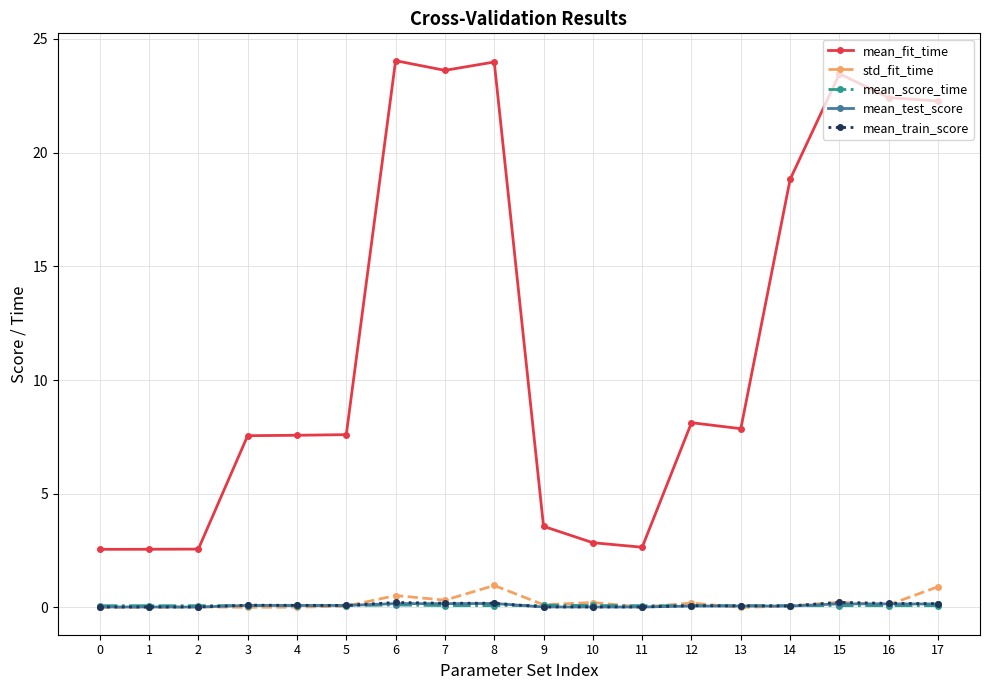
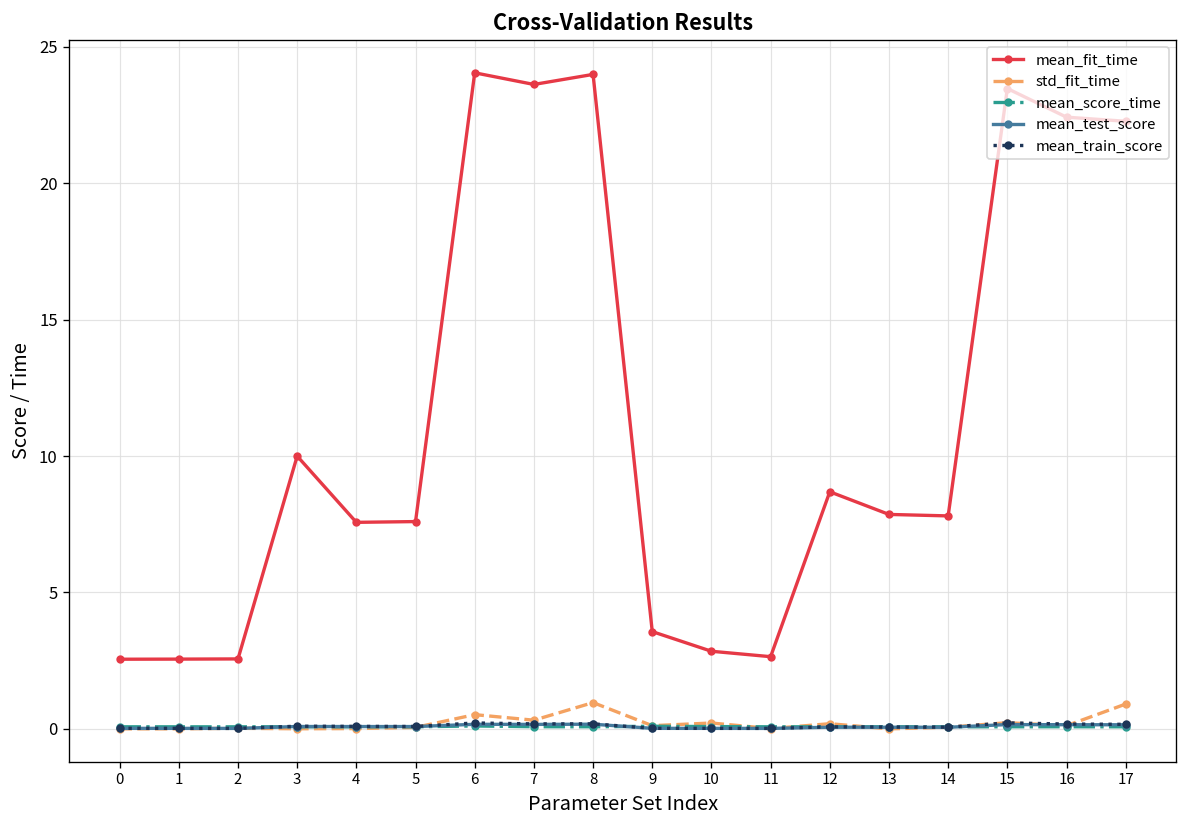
mean_fit_time, 3: 7.6 -> 10.0
mean_fit_time, 12: 8.1 -> 8.7
mean_fit_time, 14: 18.8 -> 7.8
